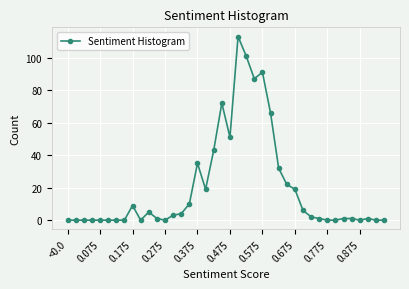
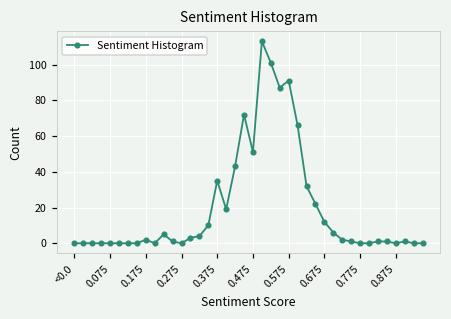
0.175: 9 -> 2
0.675: 19 -> 12
